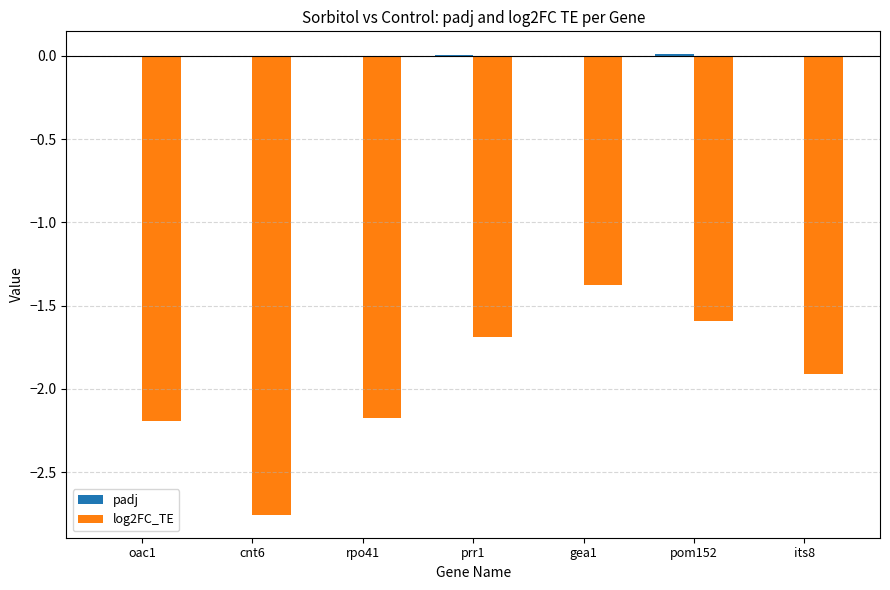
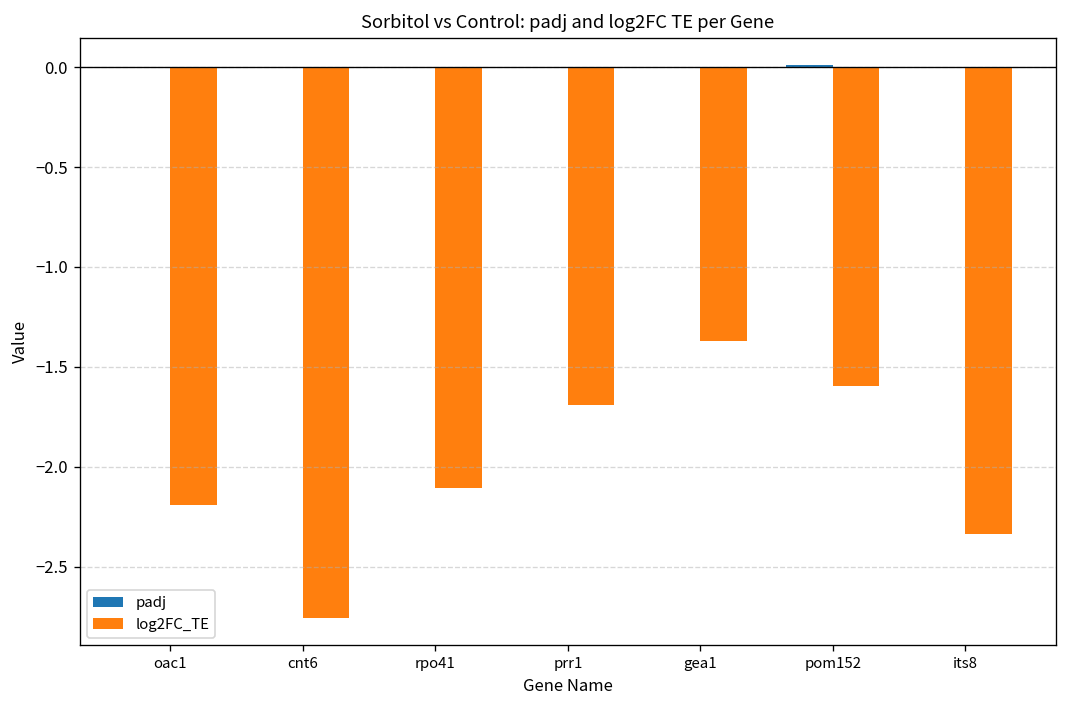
log2FC_TE, rpo41: -2.18 -> -2.11
log2FC_TE, its8: -1.91 -> -2.34
